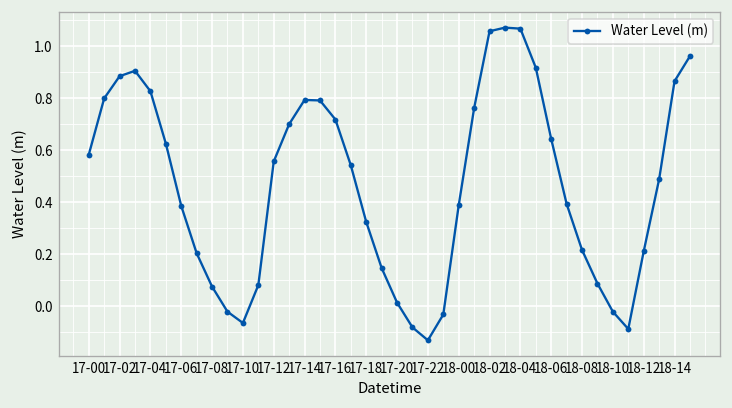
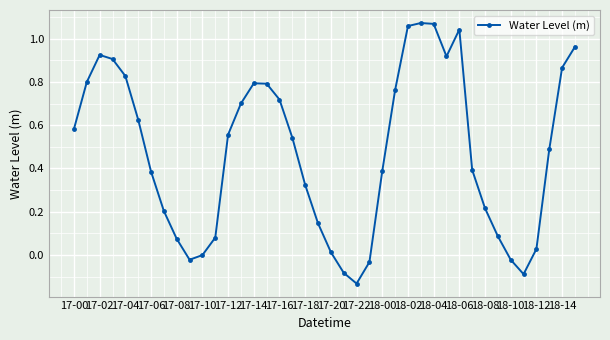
17-02: 0.88 -> 0.92
17-10: -0.07 -> 0.00
18-06: 0.64 -> 1.04
18-12: 0.21 -> 0.03
